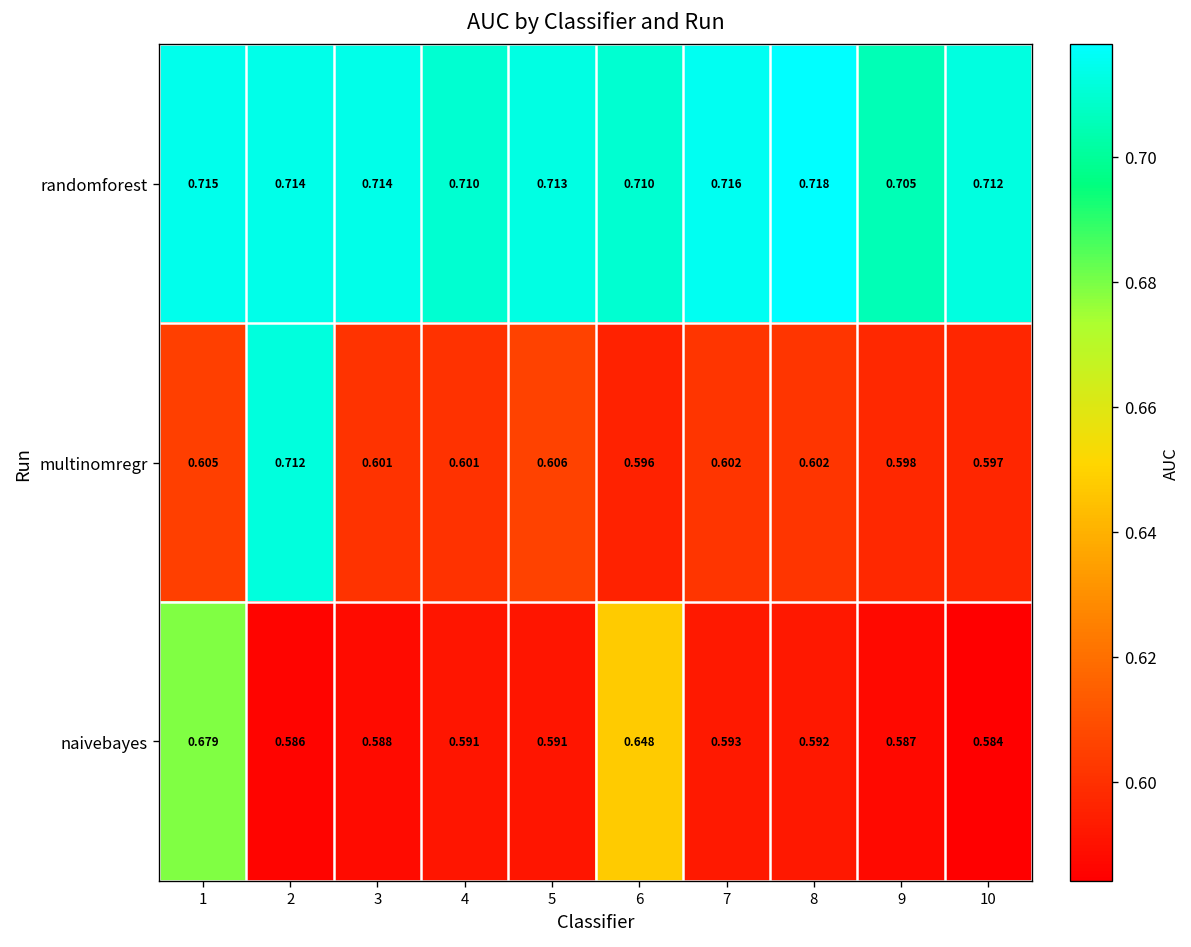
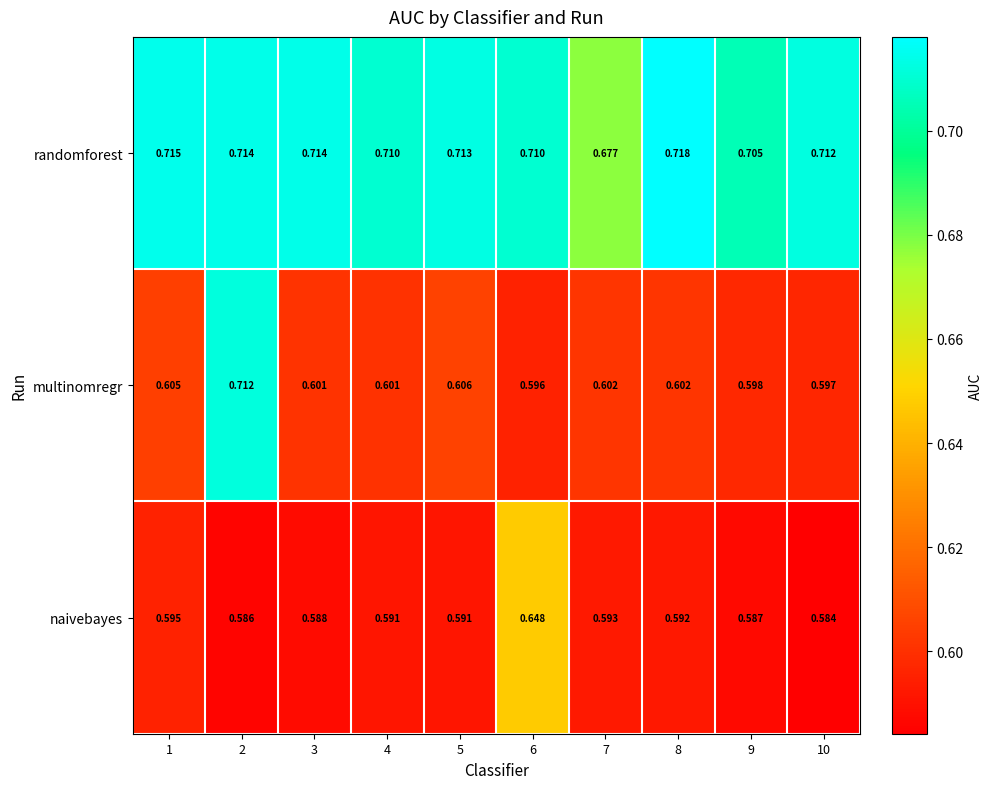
randomforest, 7: 0.716 -> 0.677
naivebayes, 1: 0.679 -> 0.595
